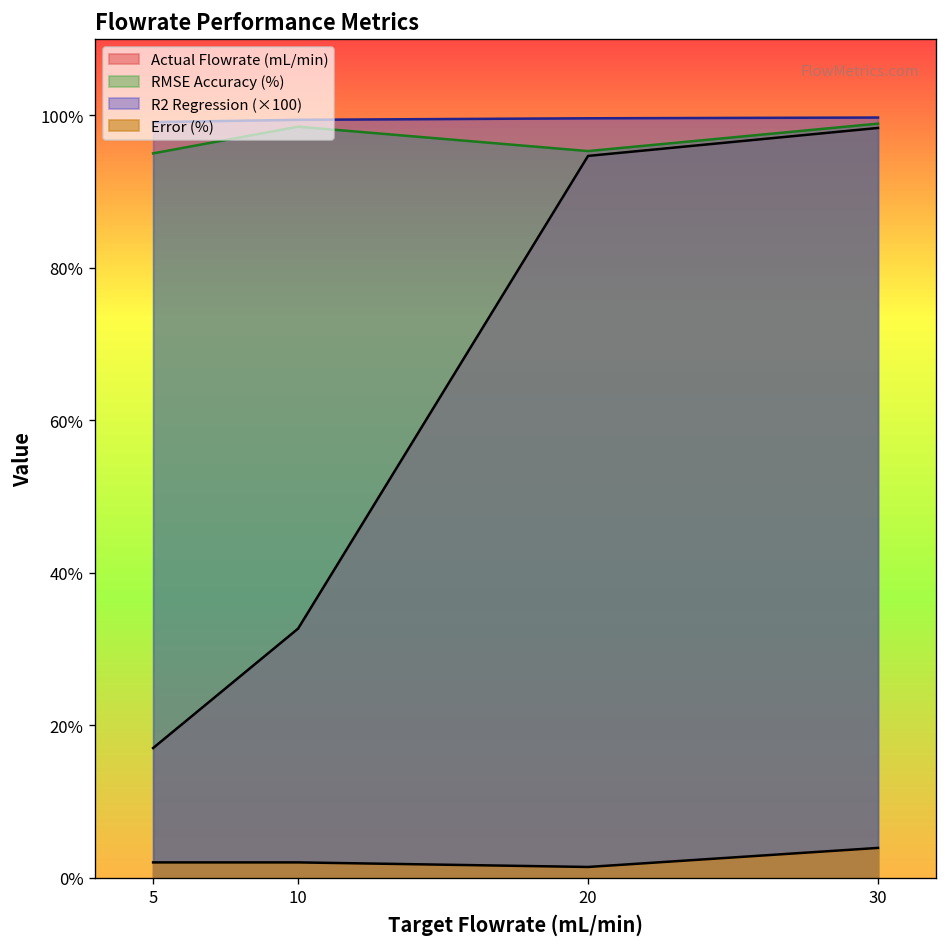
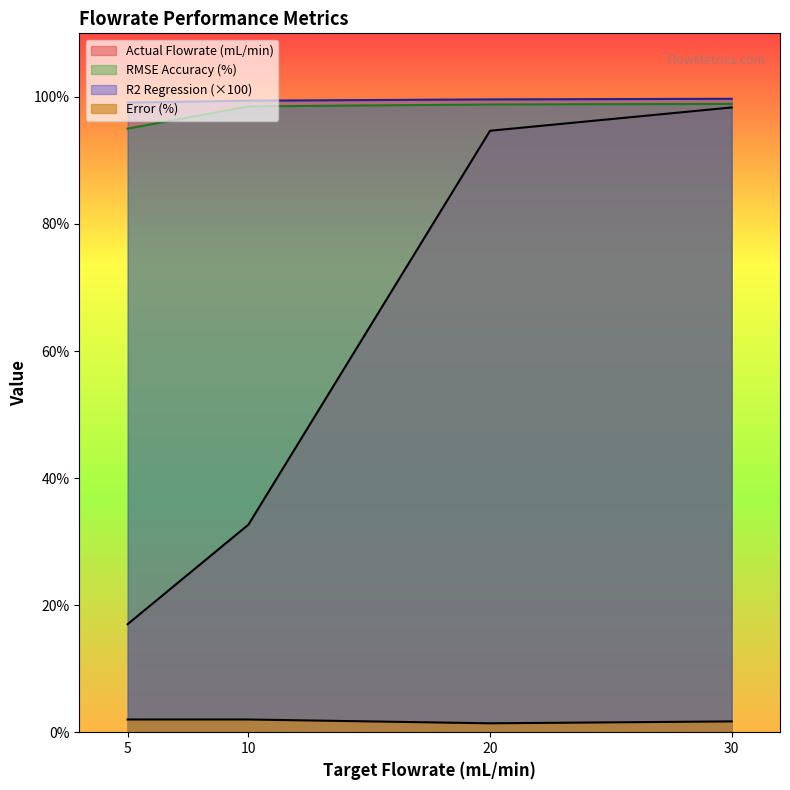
RMSE Accuracy (%), 20: 95% -> 99%
Error (%), 30: 4% -> 2%
